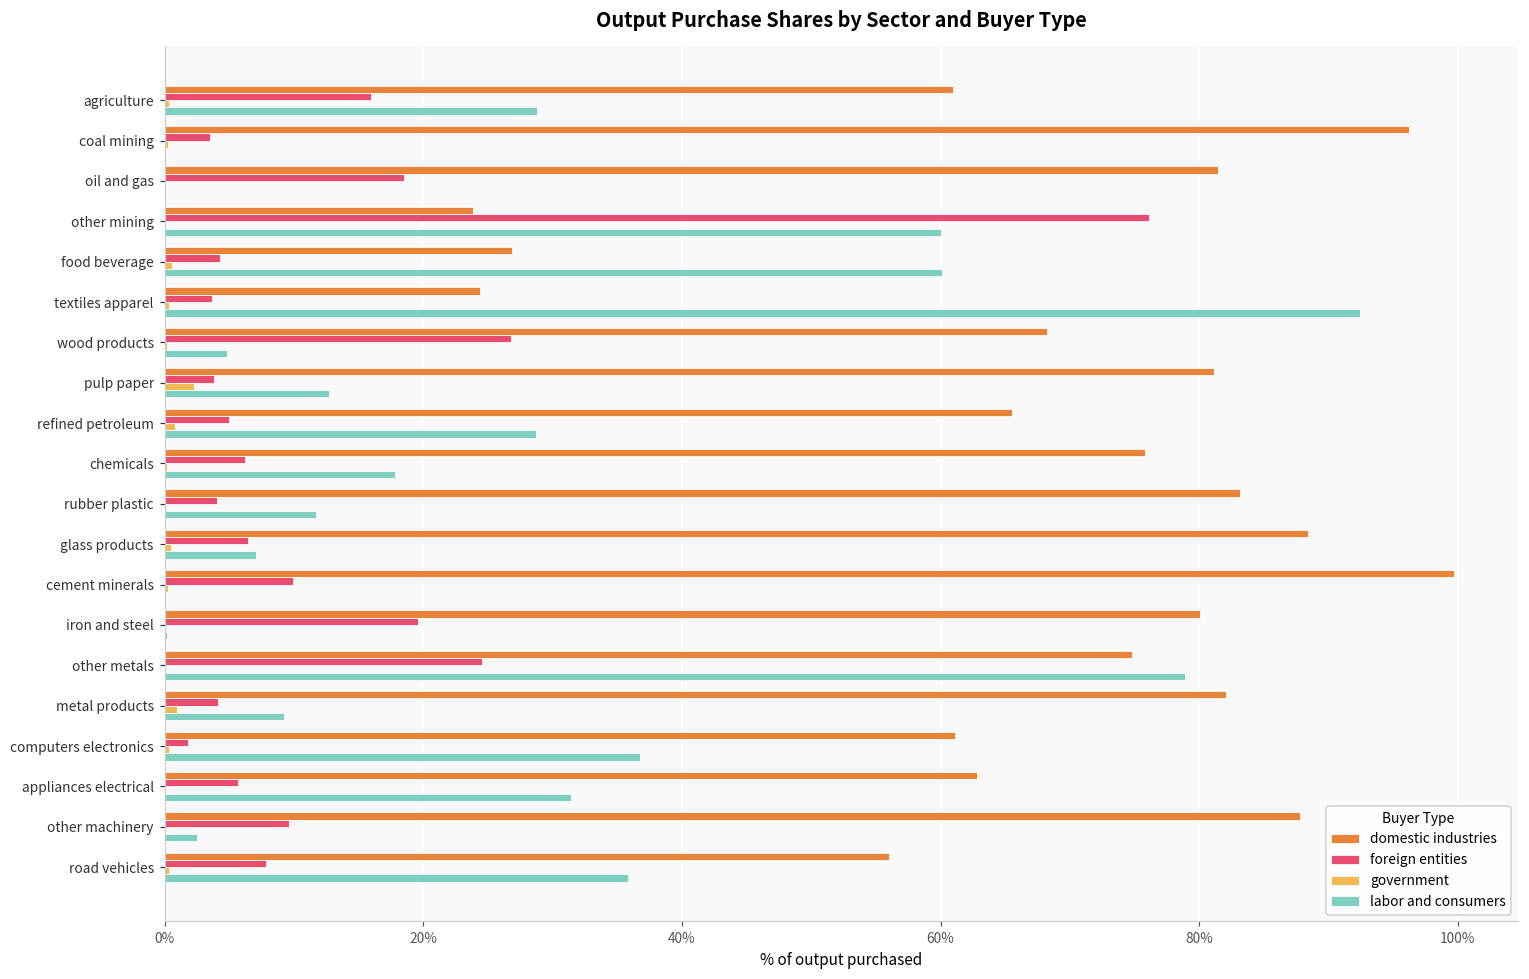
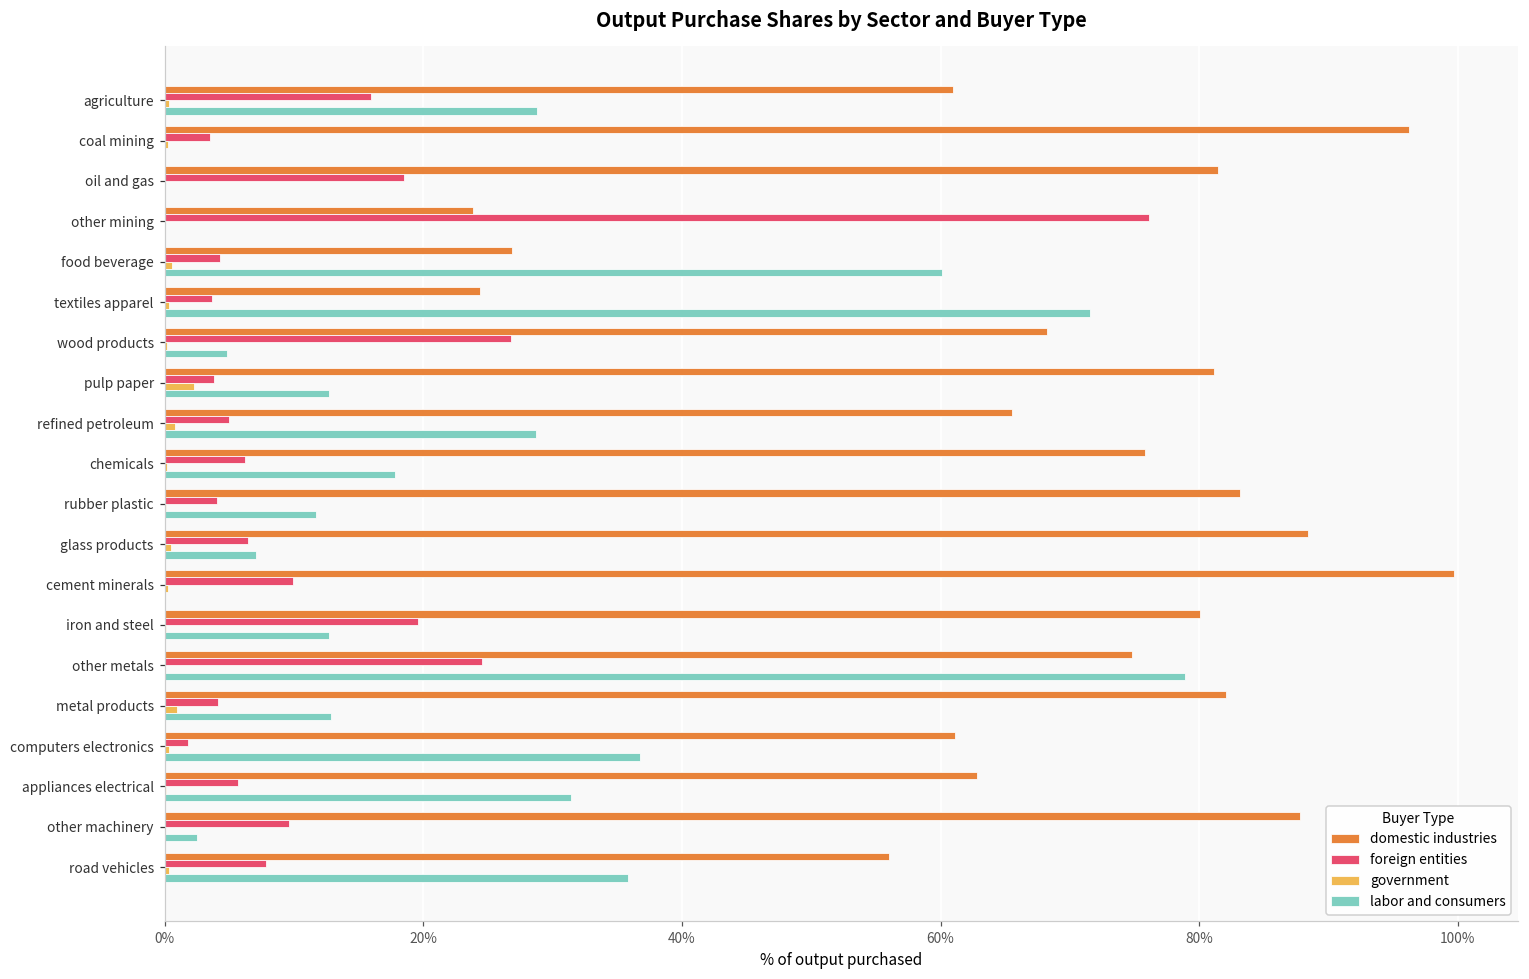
labor and consumers, other mining: 60.0% -> 0.0%
labor and consumers, textiles apparel: 92.5% -> 71.6%
labor and consumers, iron and steel: 0.2% -> 12.7%
labor and consumers, metal products: 9.2% -> 12.9%
